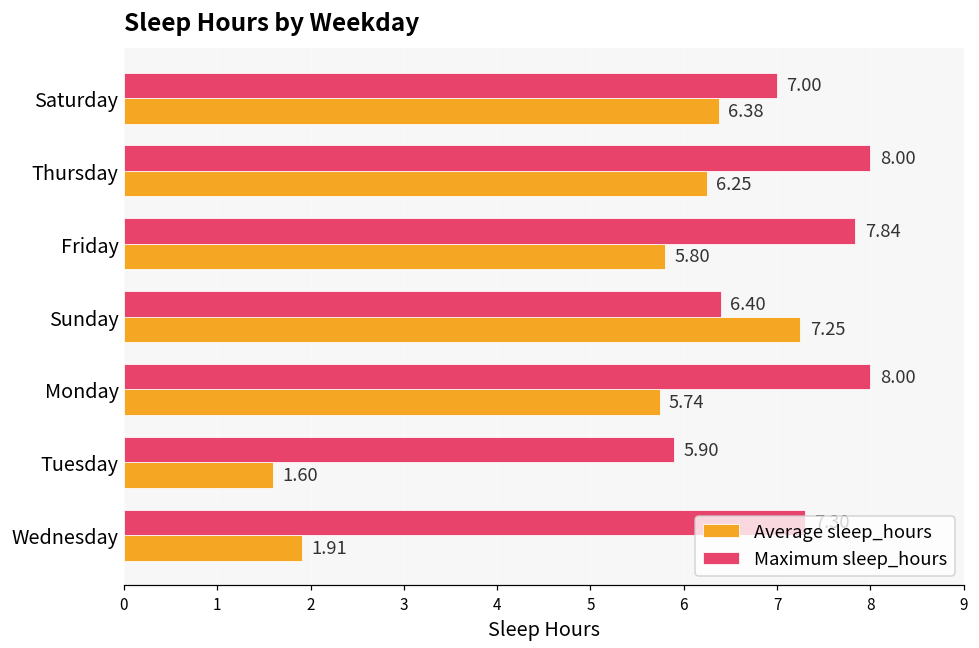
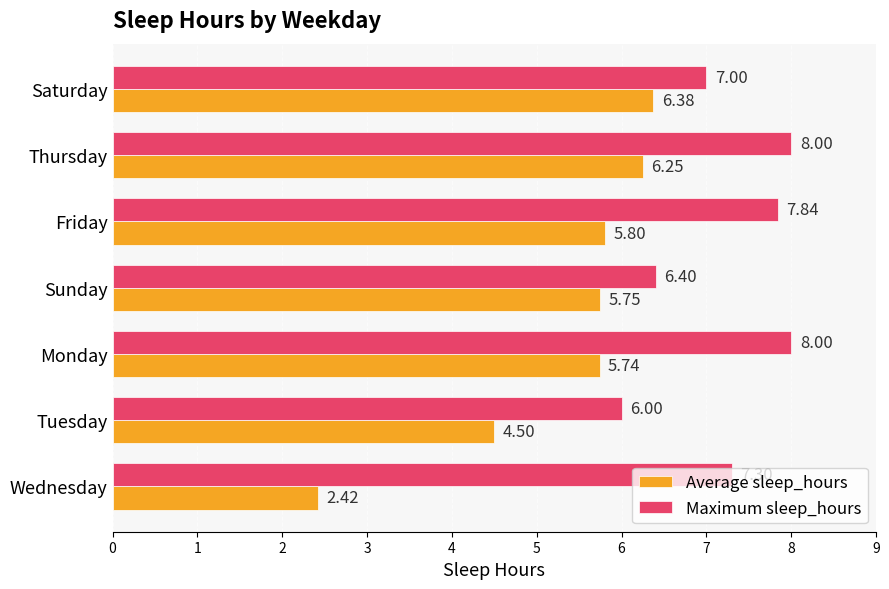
Average sleep_hours, Sunday: 7.25 -> 5.75
Maximum sleep_hours, Tuesday: 5.90 -> 6.00
Average sleep_hours, Tuesday: 1.60 -> 4.50
Average sleep_hours, Wednesday: 1.91 -> 2.42
